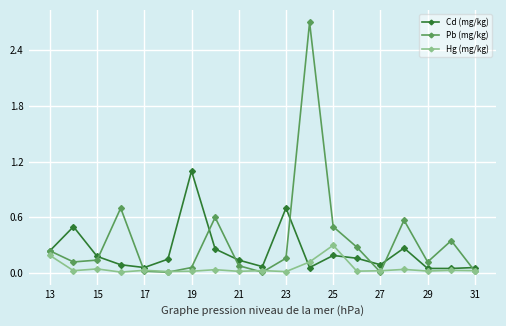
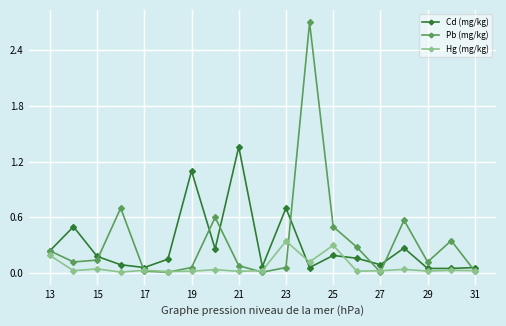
Cd (mg/kg), 21: 0.1 -> 1.4
Pb (mg/kg), 23: 0.2 -> 0.1
Hg (mg/kg), 23: 0.0 -> 0.3
